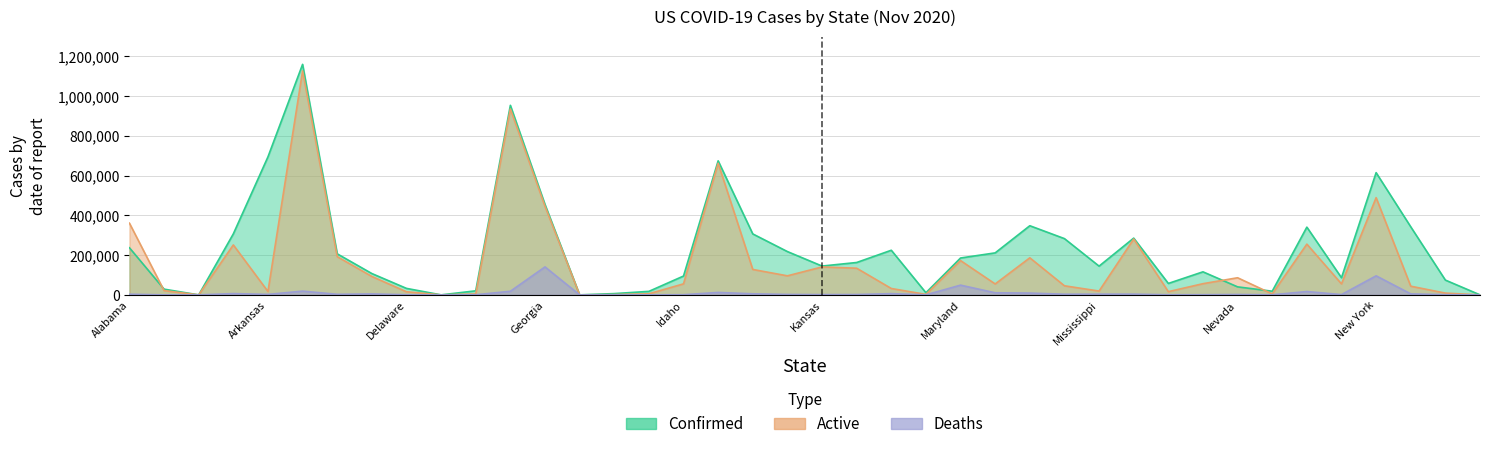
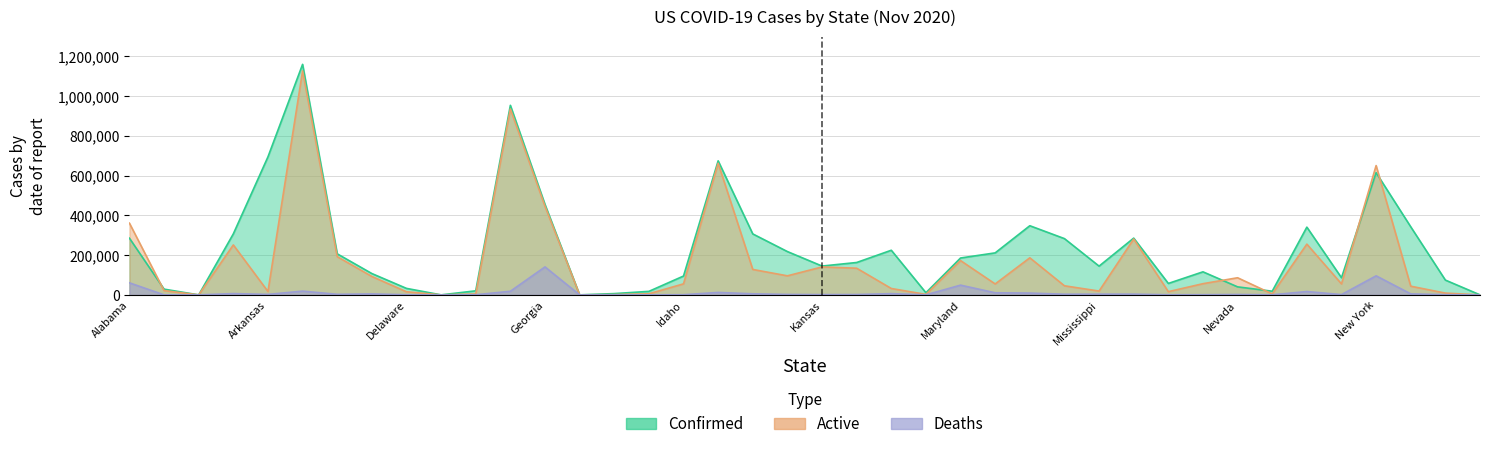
Confirmed, Alabama: 240,000 -> 290,000
Deaths, Alabama: 0 -> 60,000
Active, New York: 490,000 -> 650,000
